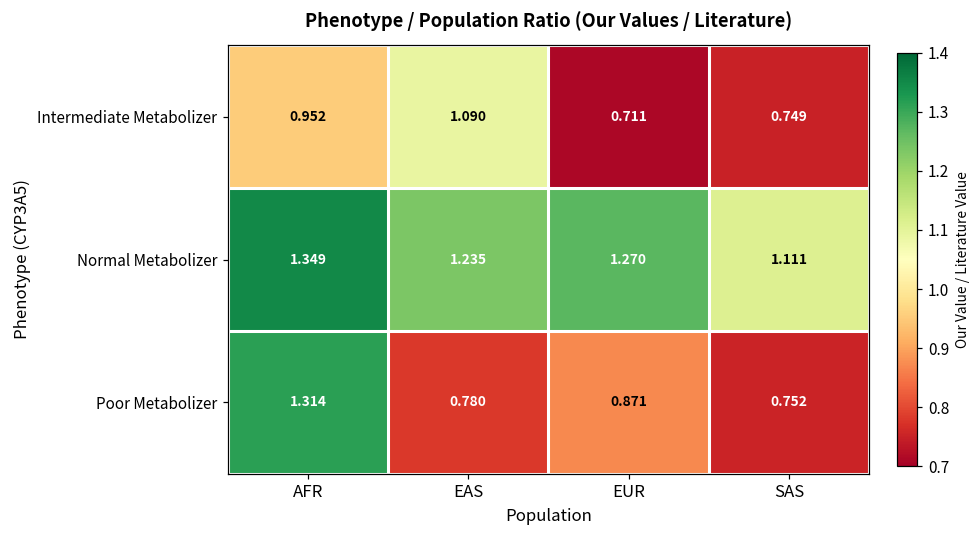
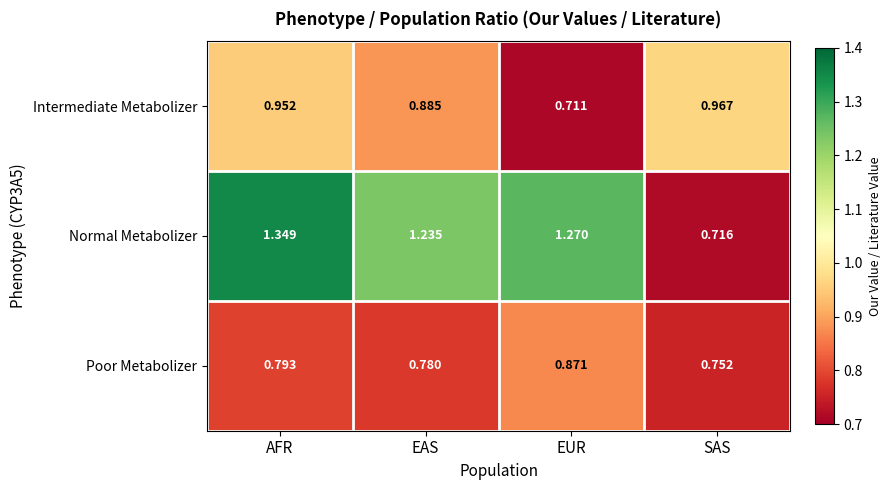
Intermediate Metabolizer, EAS: 1.090 -> 0.885
Intermediate Metabolizer, SAS: 0.749 -> 0.967
Normal Metabolizer, SAS: 1.111 -> 0.716
Poor Metabolizer, AFR: 1.314 -> 0.793
